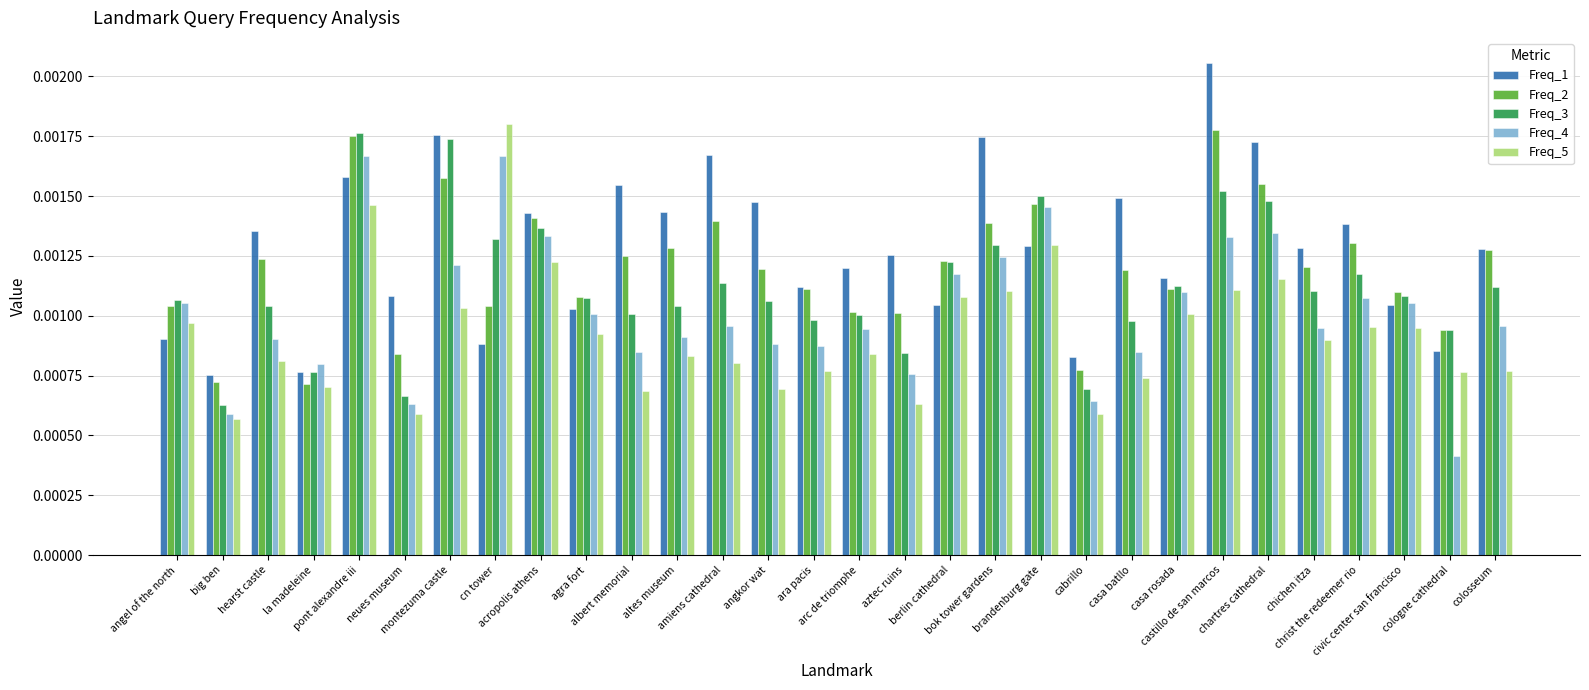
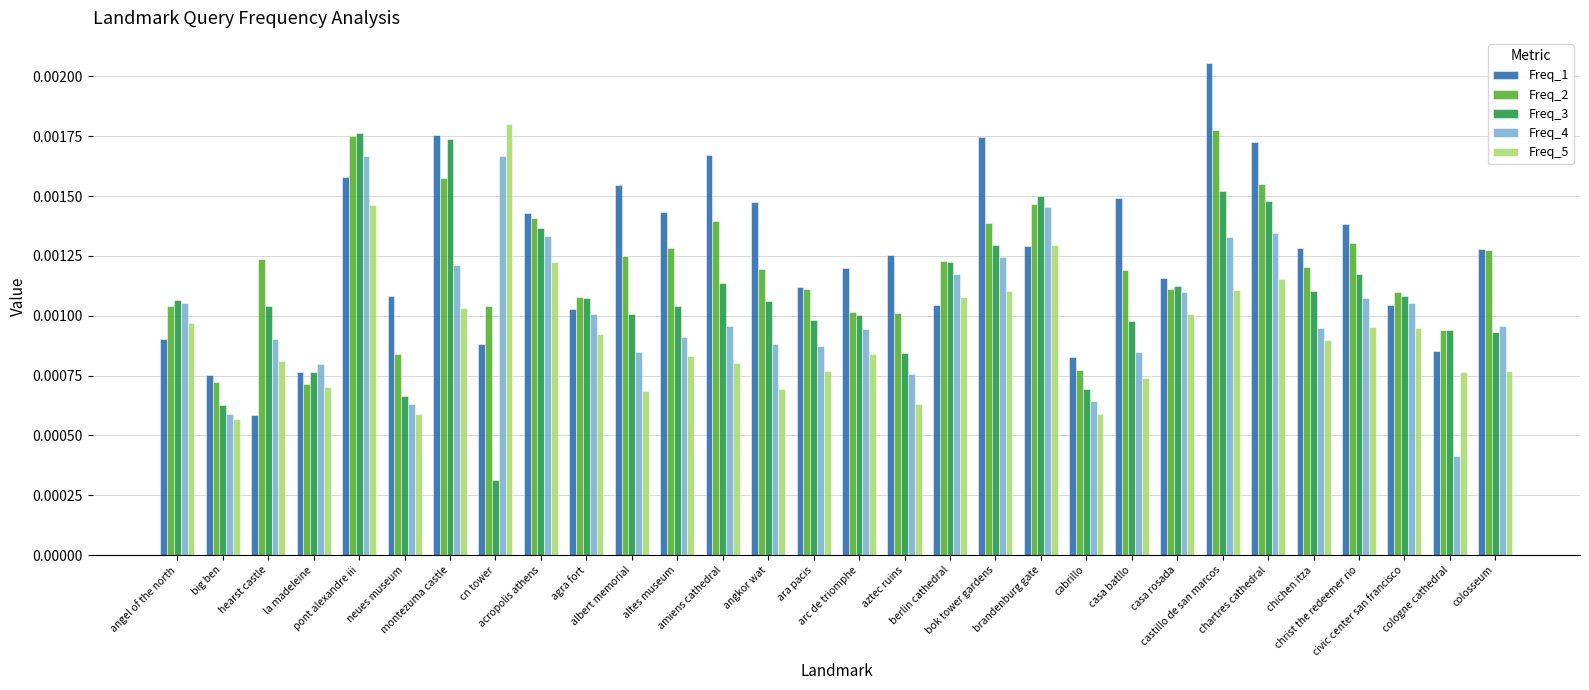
Freq_1, hearst castle: 0.00135 -> 0.00058
Freq_3, cn tower: 0.00132 -> 0.00031
Freq_3, colosseum: 0.00112 -> 0.00093
